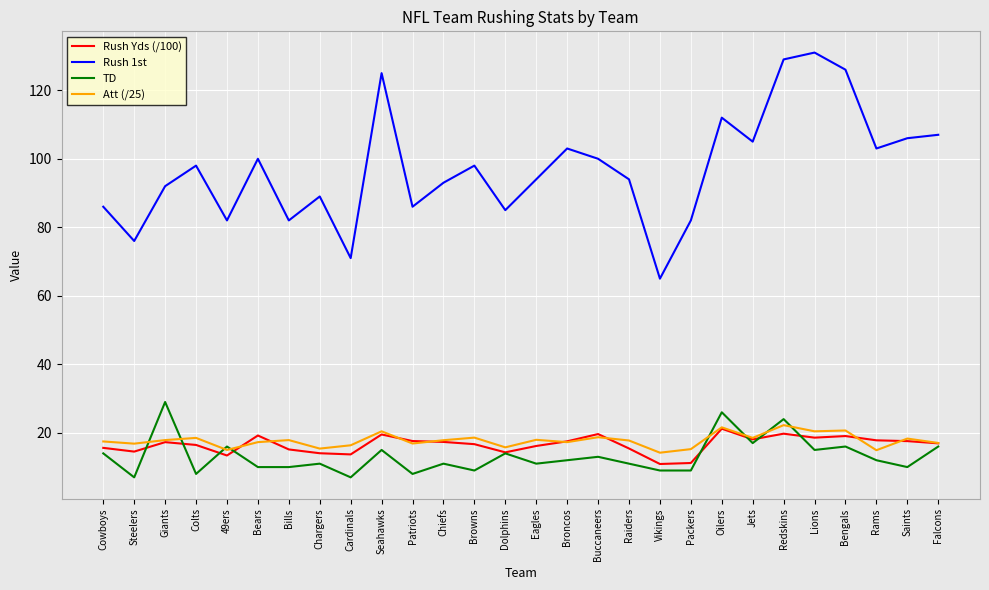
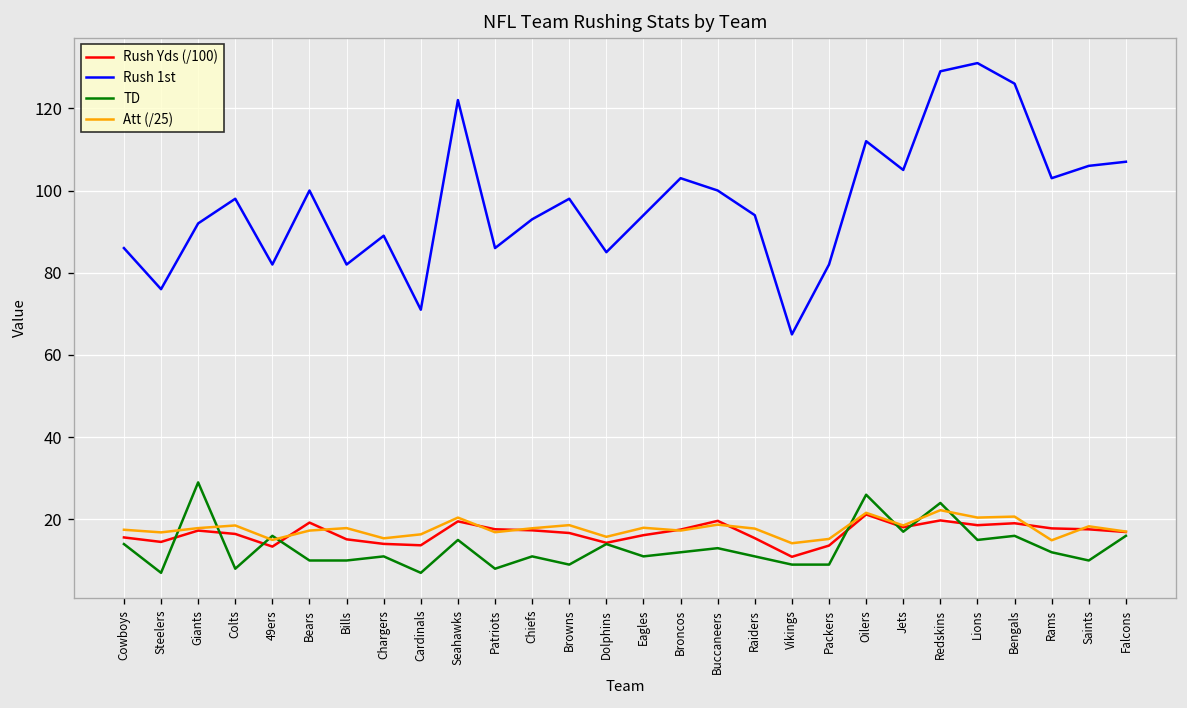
Rush 1st, Seahawks: 125 -> 122
Rush Yds (/100), Packers: 11 -> 14
